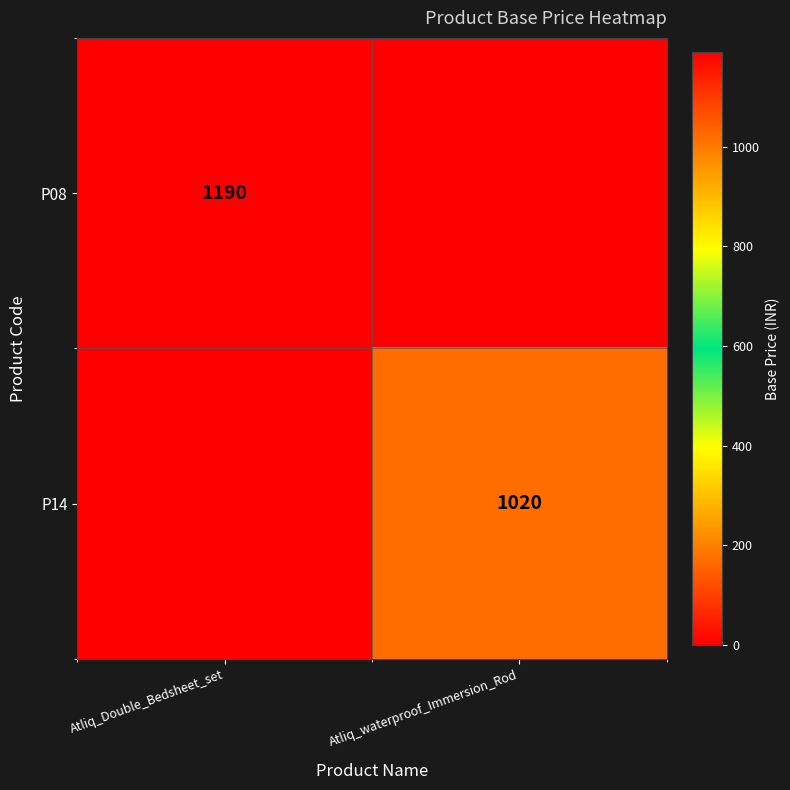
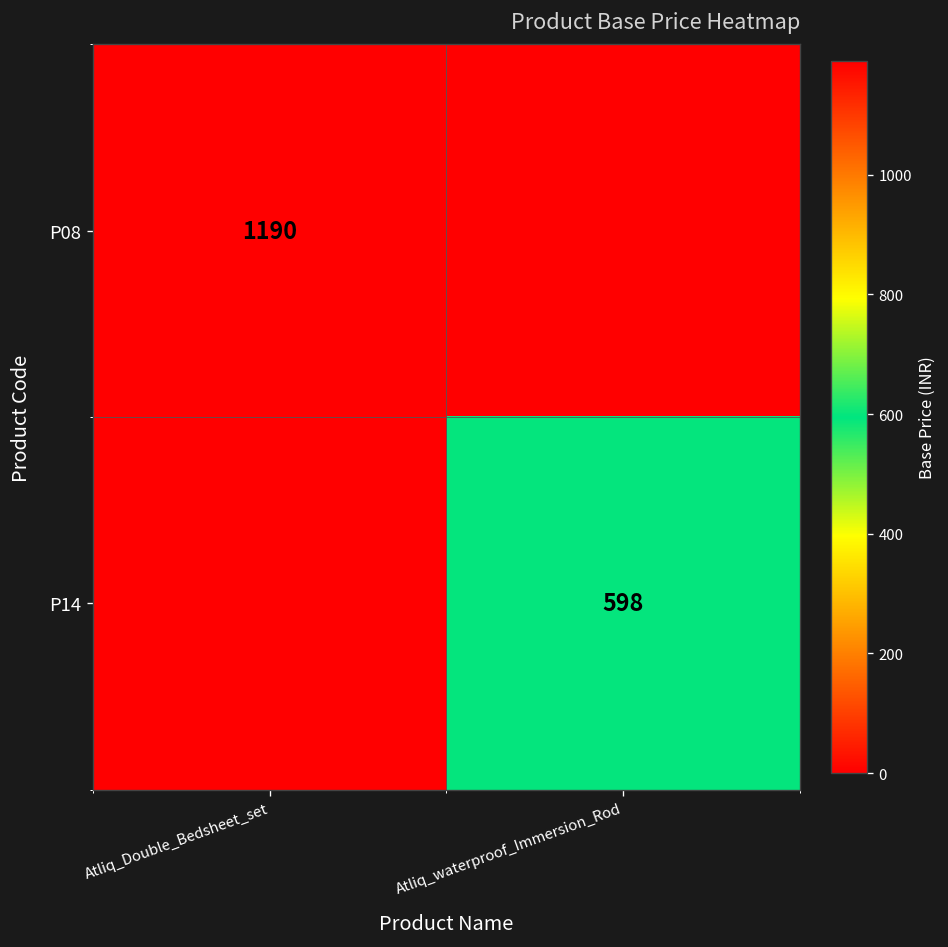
P14, Atliq_waterproof_Immersion_Rod: 1020 -> 598
